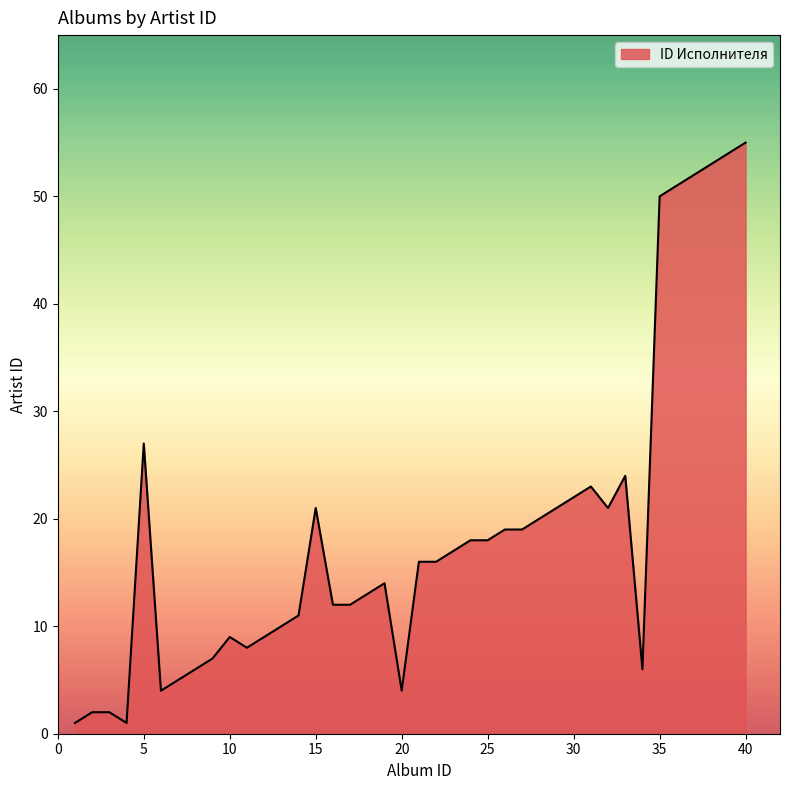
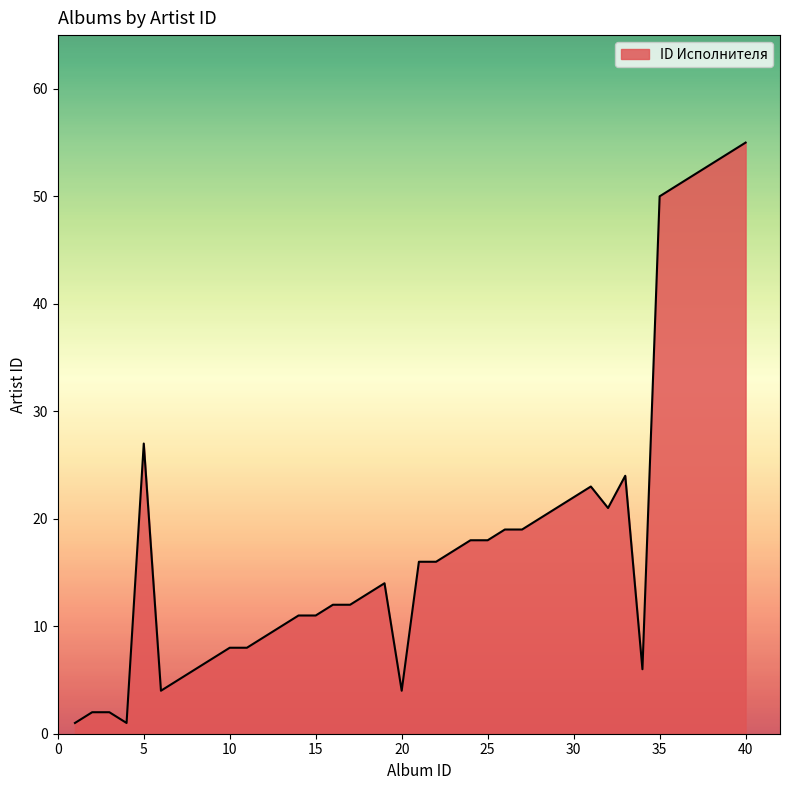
10: 9 -> 8
15: 21 -> 11
